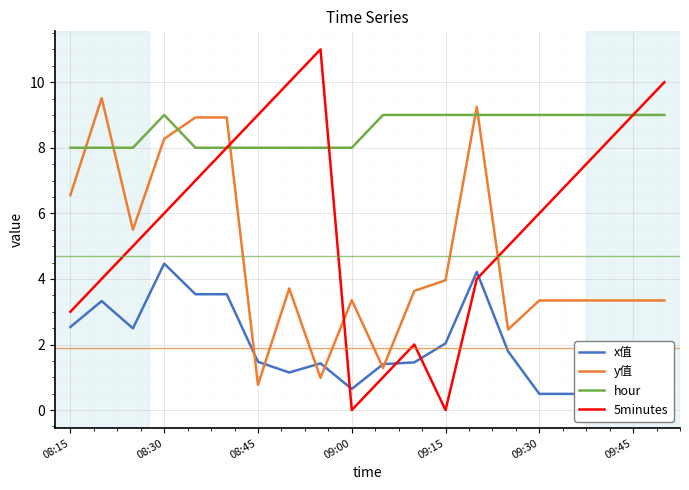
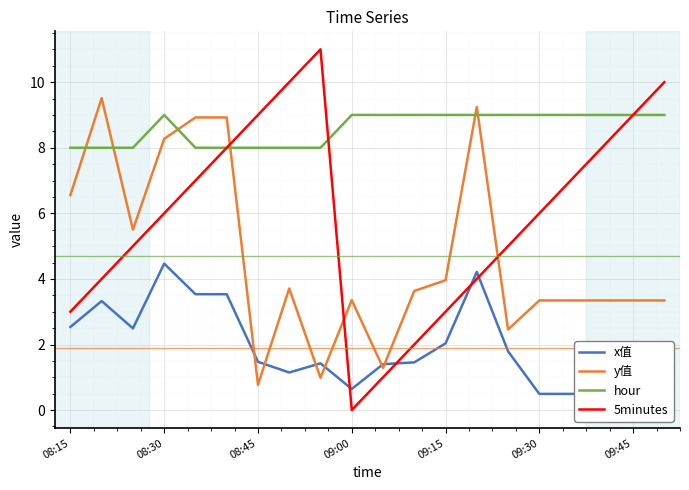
hour, 09:00: 8 -> 9
5minutes, 09:15: 0 -> 3
